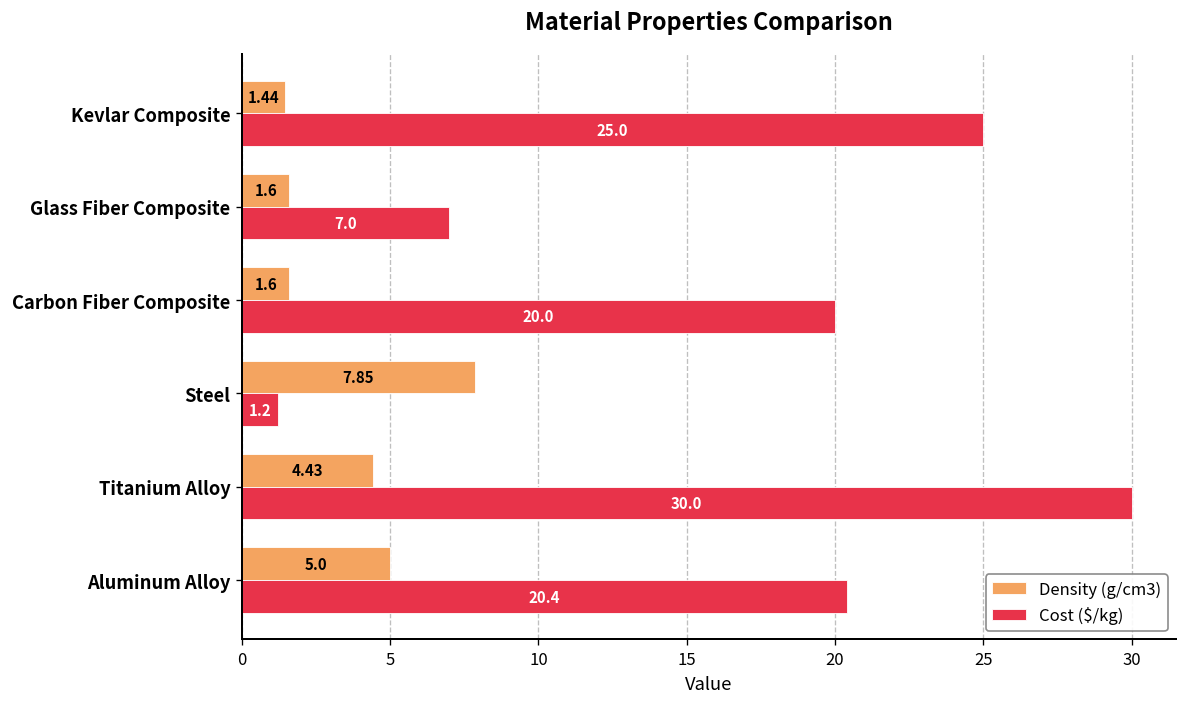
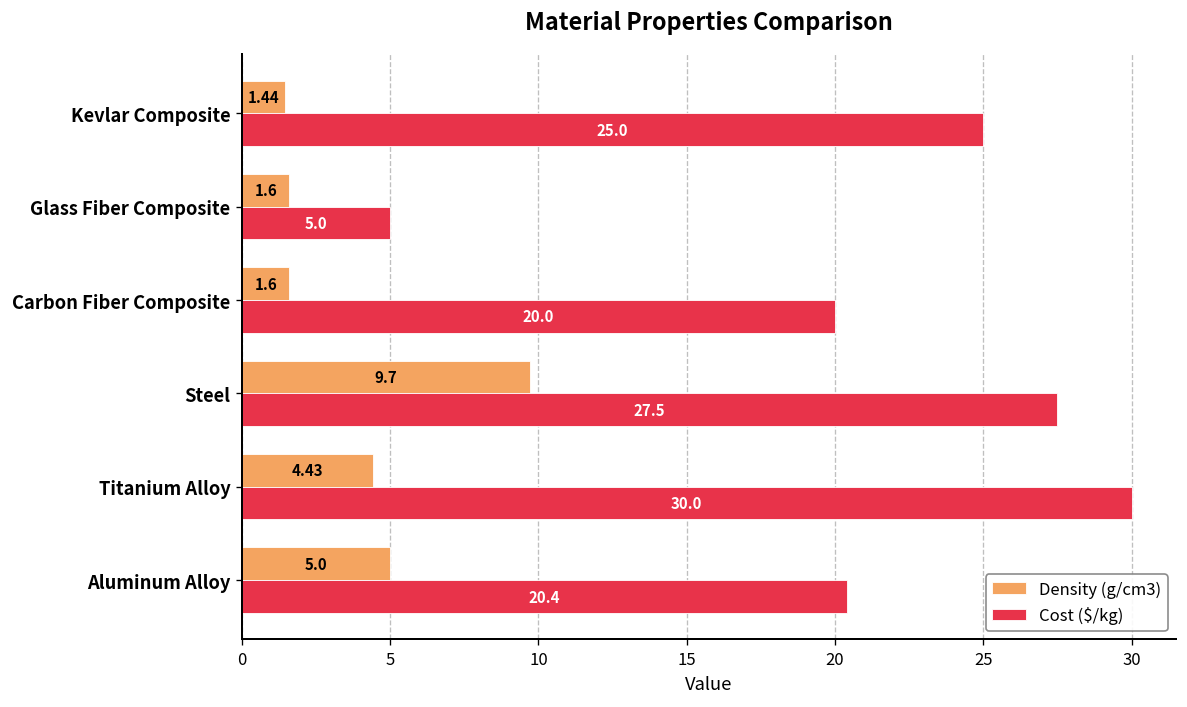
Cost ($/kg), Glass Fiber Composite: 7.0 -> 5.0
Density (g/cm3), Steel: 7.85 -> 9.7
Cost ($/kg), Steel: 1.2 -> 27.5
